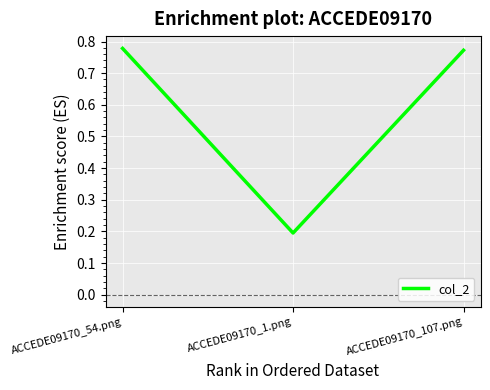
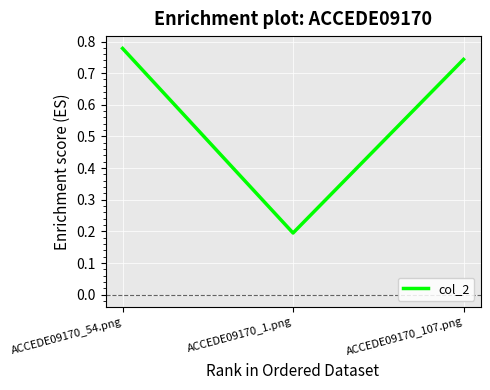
ACCEDE09170_107.png: 0.77 -> 0.74
